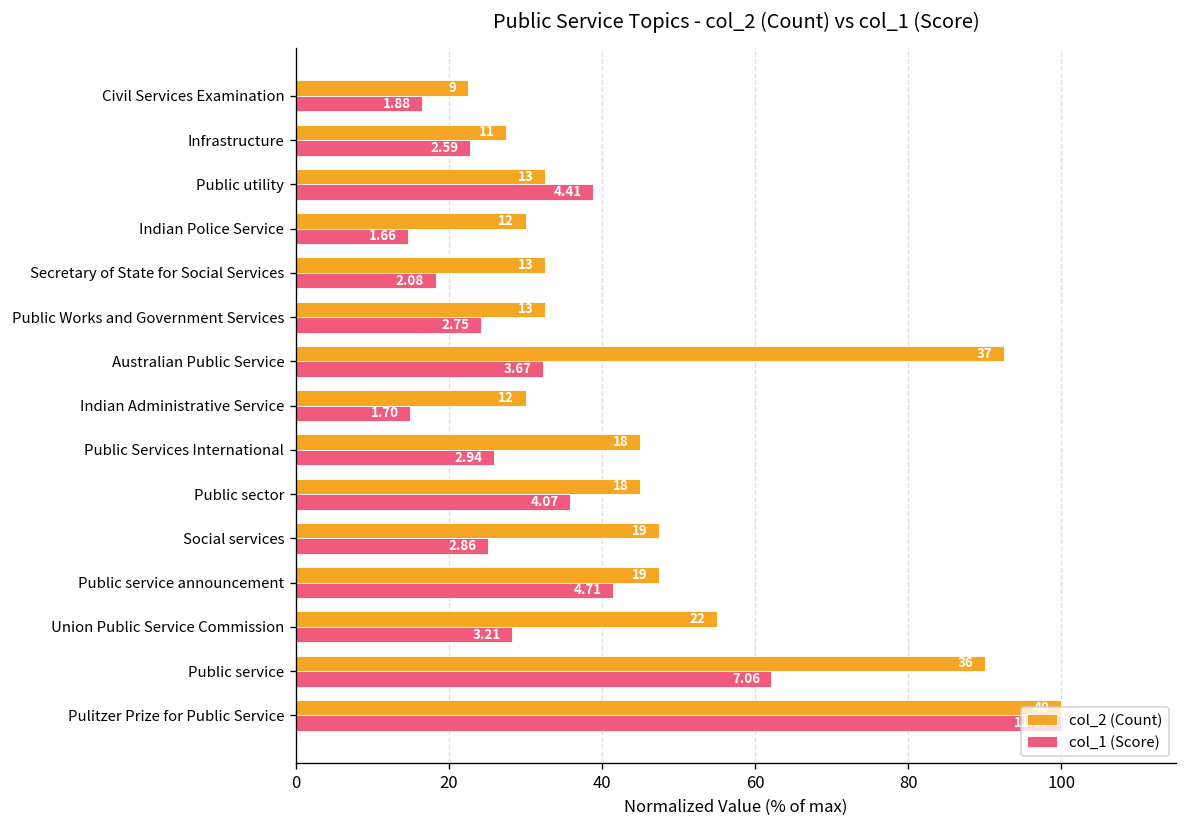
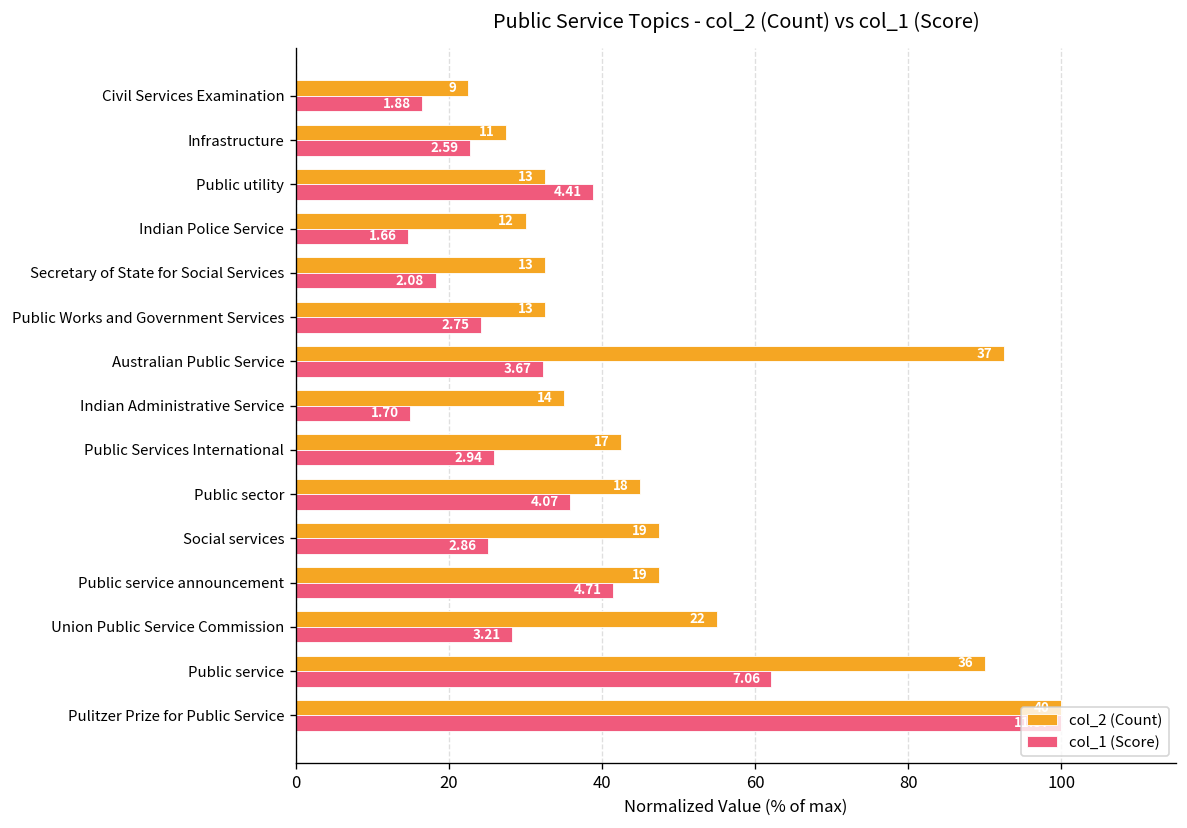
col_2 (Count), Indian Administrative Service: 12 -> 14
col_2 (Count), Public Services International: 18 -> 17
